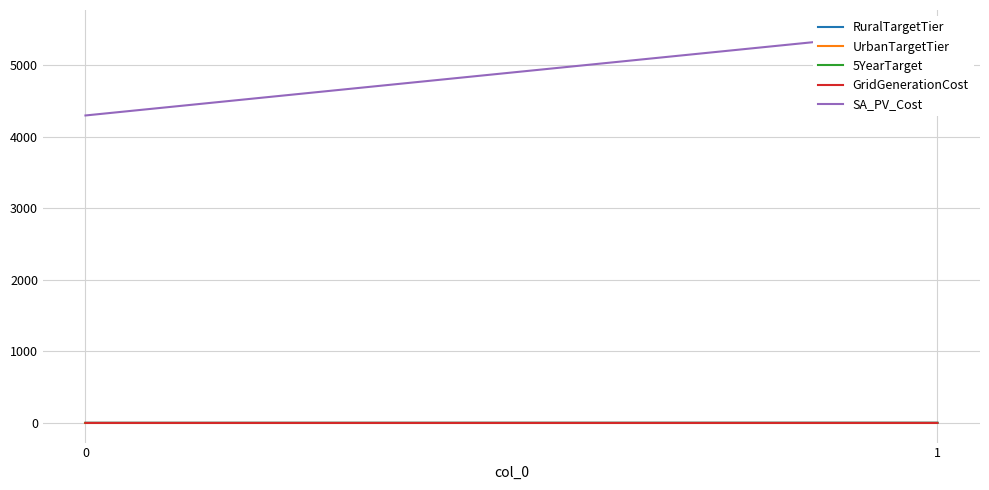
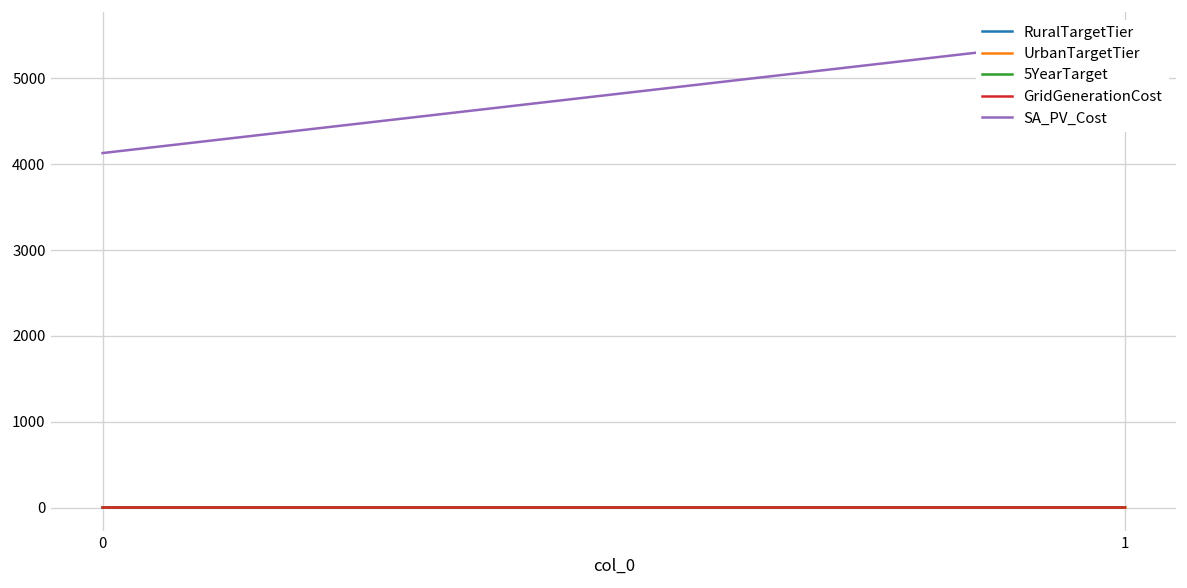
SA_PV_Cost, 0: 4300 -> 4100
